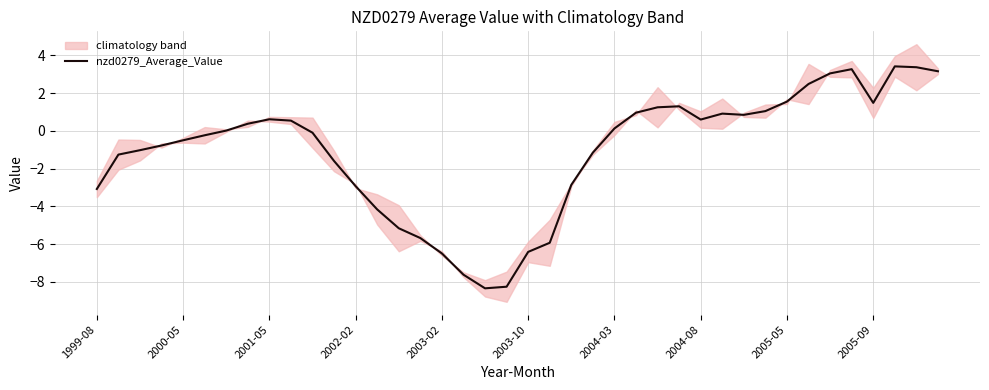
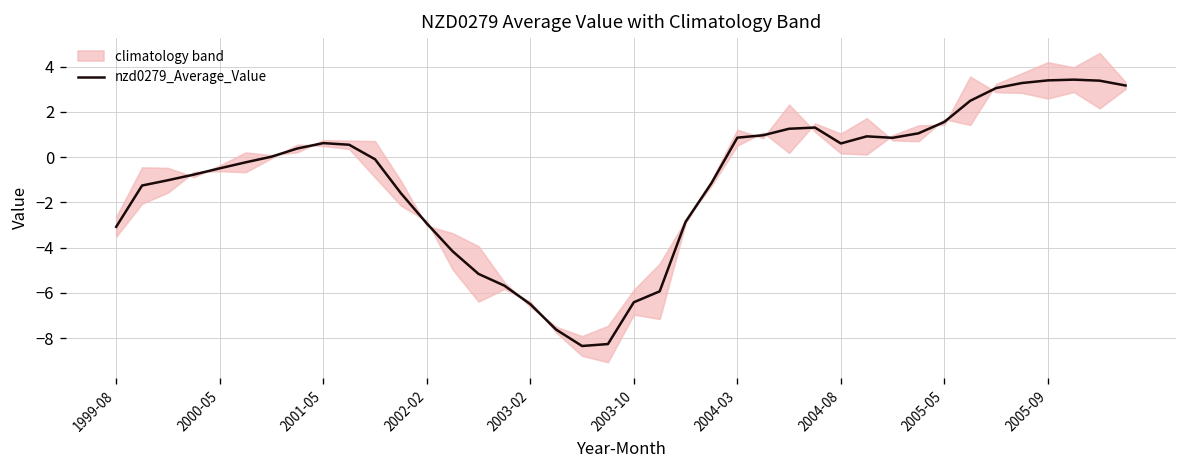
nzd0279_Average_Value, 2004-03: 0.1 -> 0.9
nzd0279_Average_Value, 2005-09: 1.5 -> 3.4
